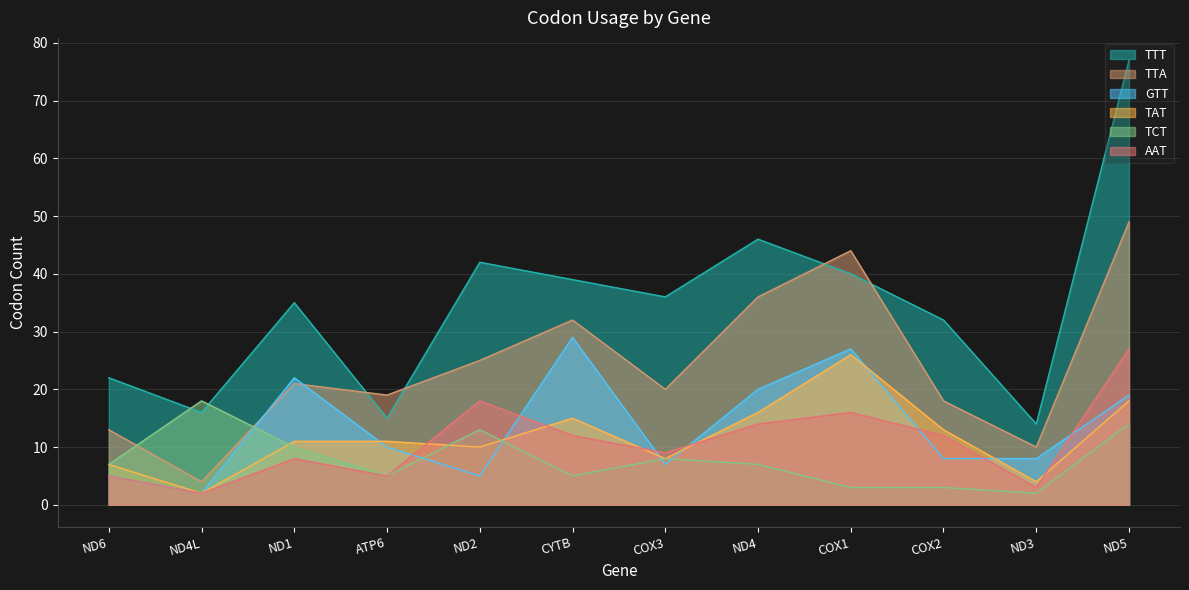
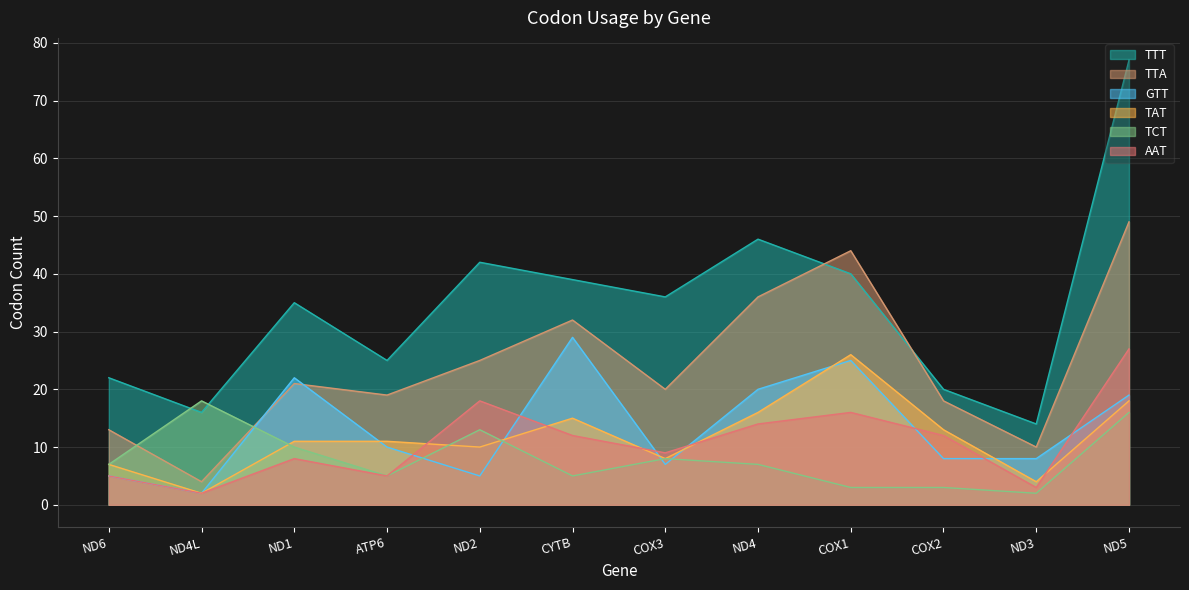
TTT, ATP6: 15 -> 25
GTT, COX1: 27 -> 25
TTT, COX2: 32 -> 20
TCT, ND5: 14 -> 16
